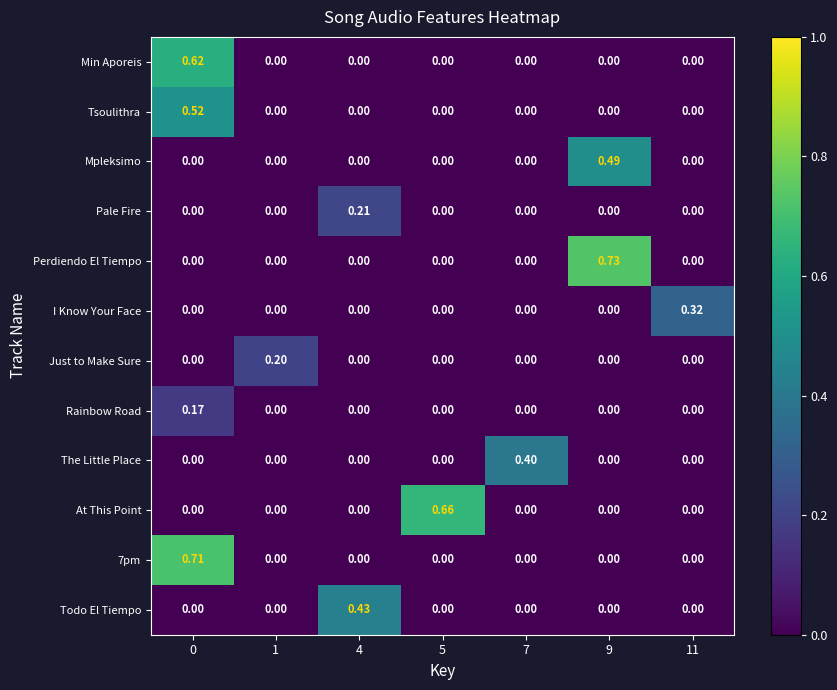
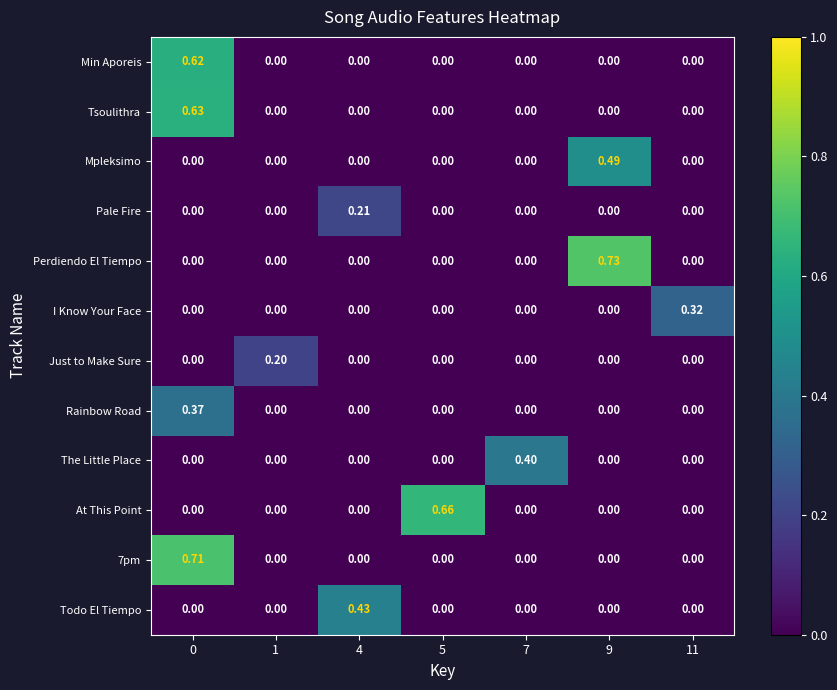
Tsoulithra, 0: 0.52 -> 0.63
Rainbow Road, 0: 0.17 -> 0.37
